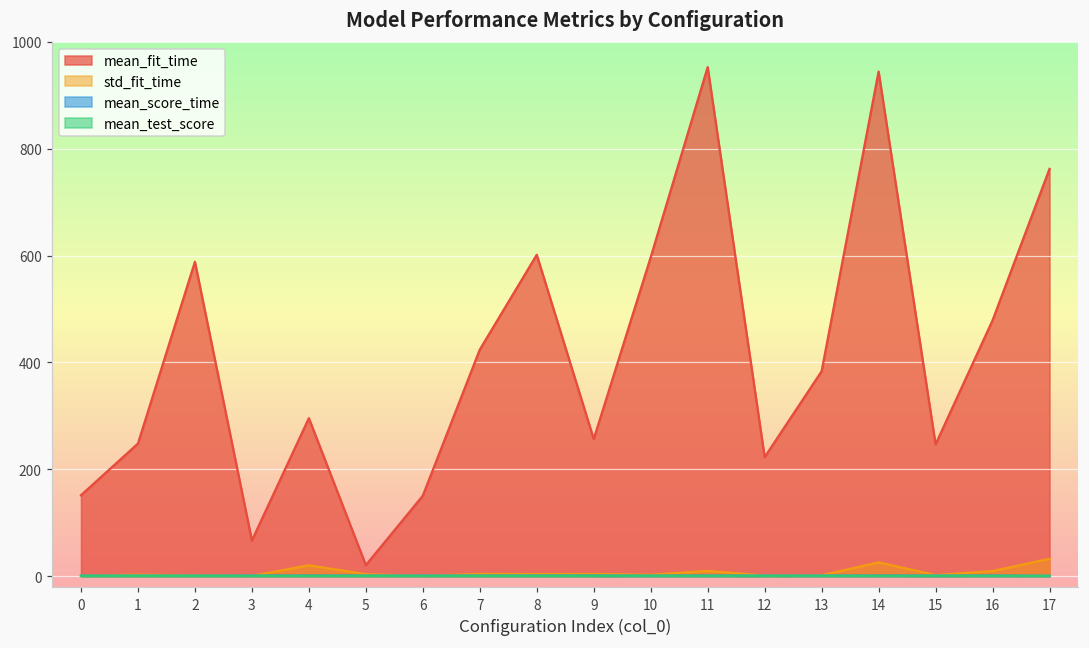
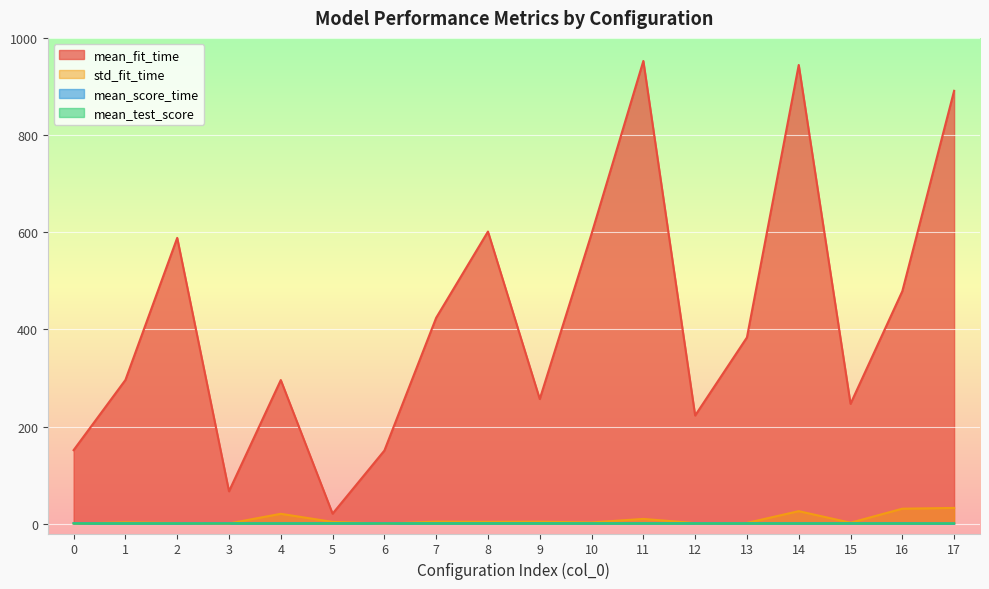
mean_fit_time, 1: 250 -> 300
std_fit_time, 16: 10 -> 30
mean_fit_time, 17: 760 -> 890
